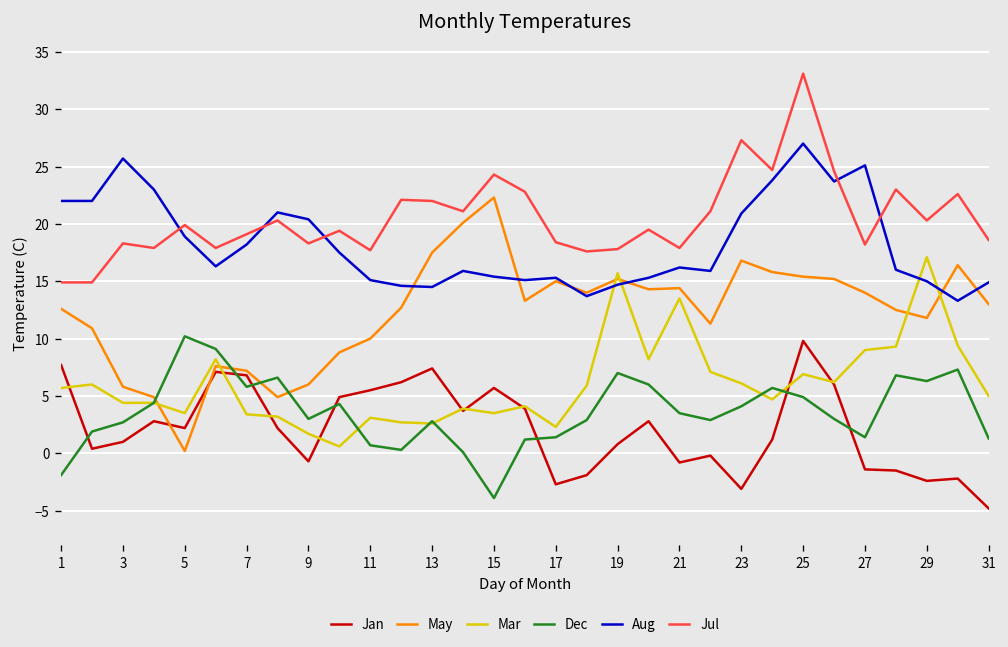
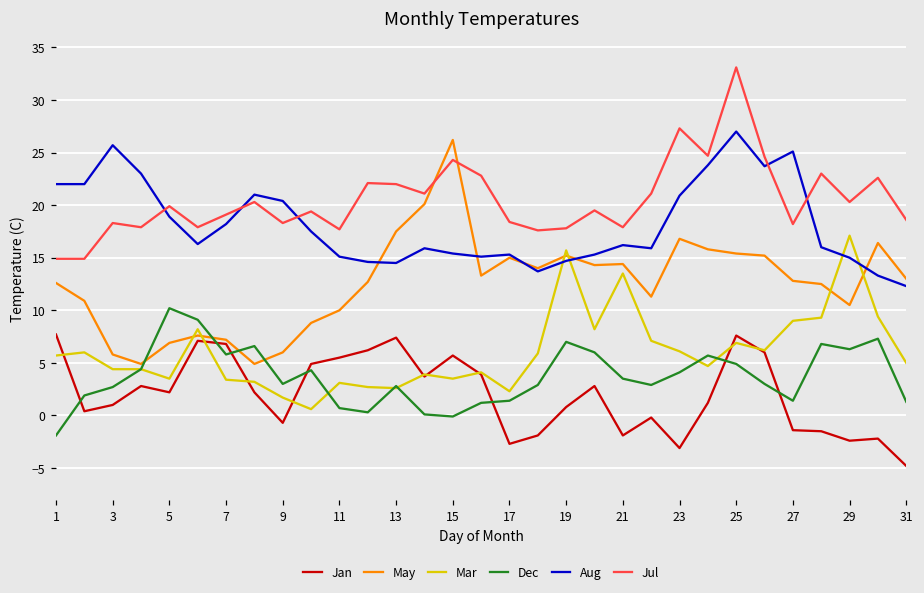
May, 5: 0 -> 7
May, 15: 22 -> 26
Dec, 15: -4 -> 0
Jan, 21: -1 -> -2
Jan, 25: 10 -> 8
May, 27: 14 -> 13
May, 29: 12 -> 11
Aug, 31: 15 -> 12
